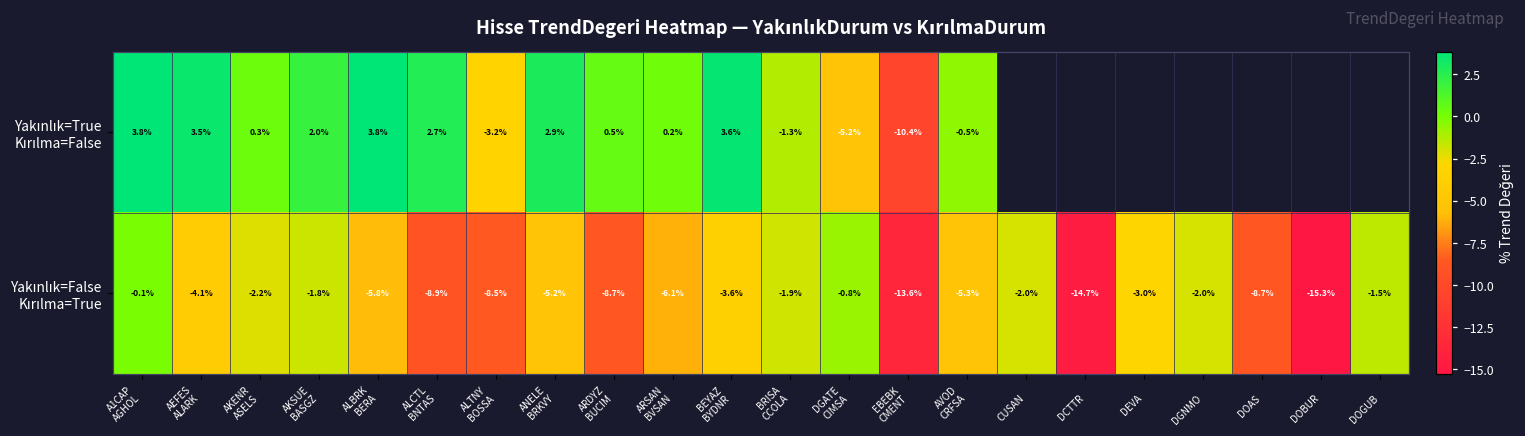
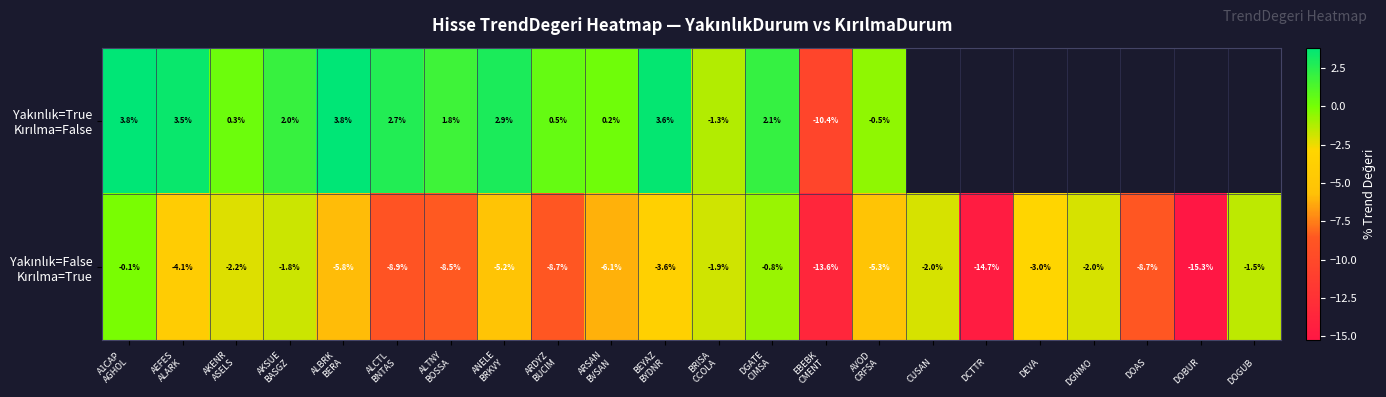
Yakınlık=True Kırılma=False, ALTNY BOSSA: -3.2% -> 1.8%
Yakınlık=True Kırılma=False, DGATE CIMSA: -5.2% -> 2.1%
